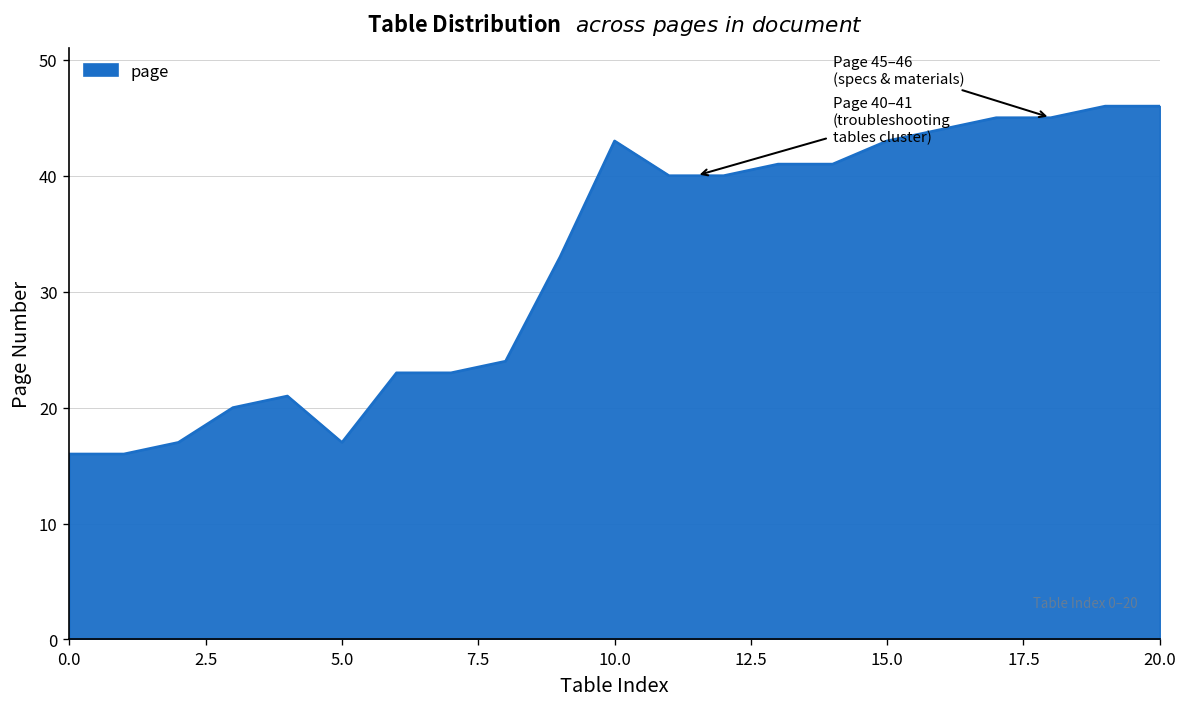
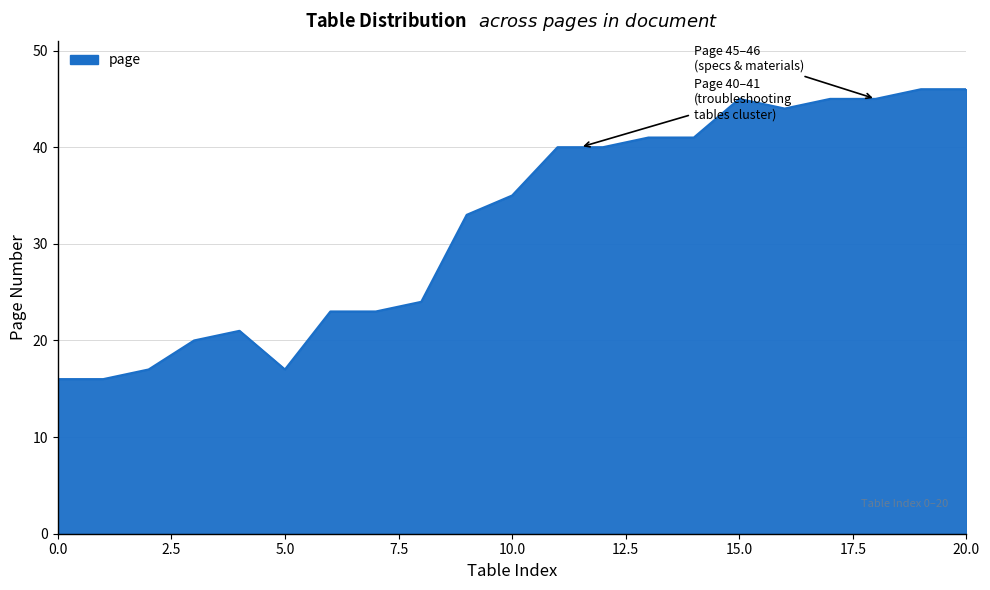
10.0: 43 -> 35
15.0: 43 -> 45
